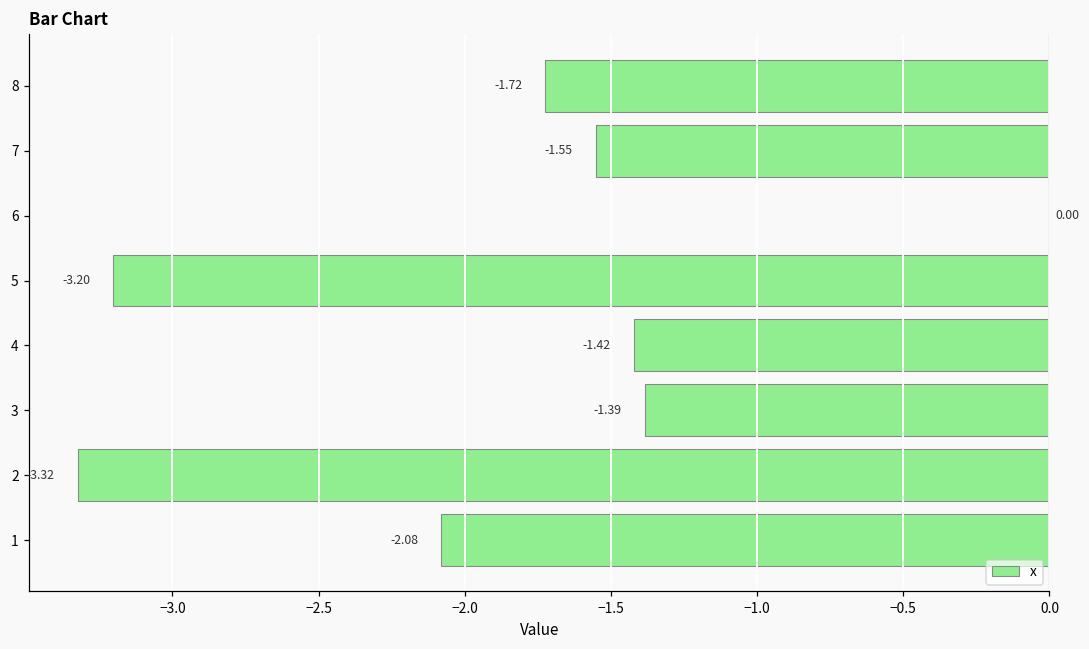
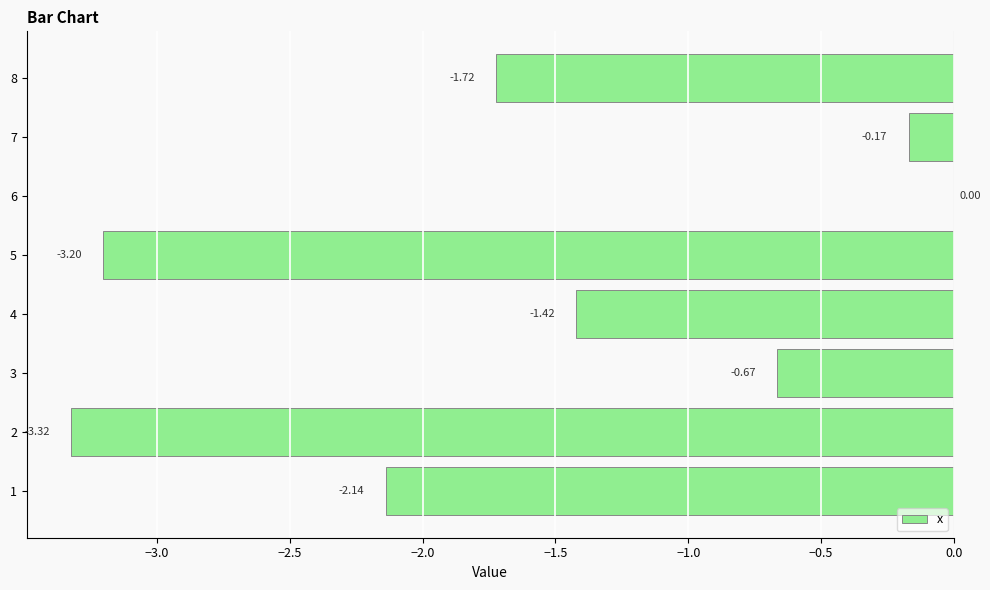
7: -1.55 -> -0.17
3: -1.39 -> -0.67
1: -2.08 -> -2.14
